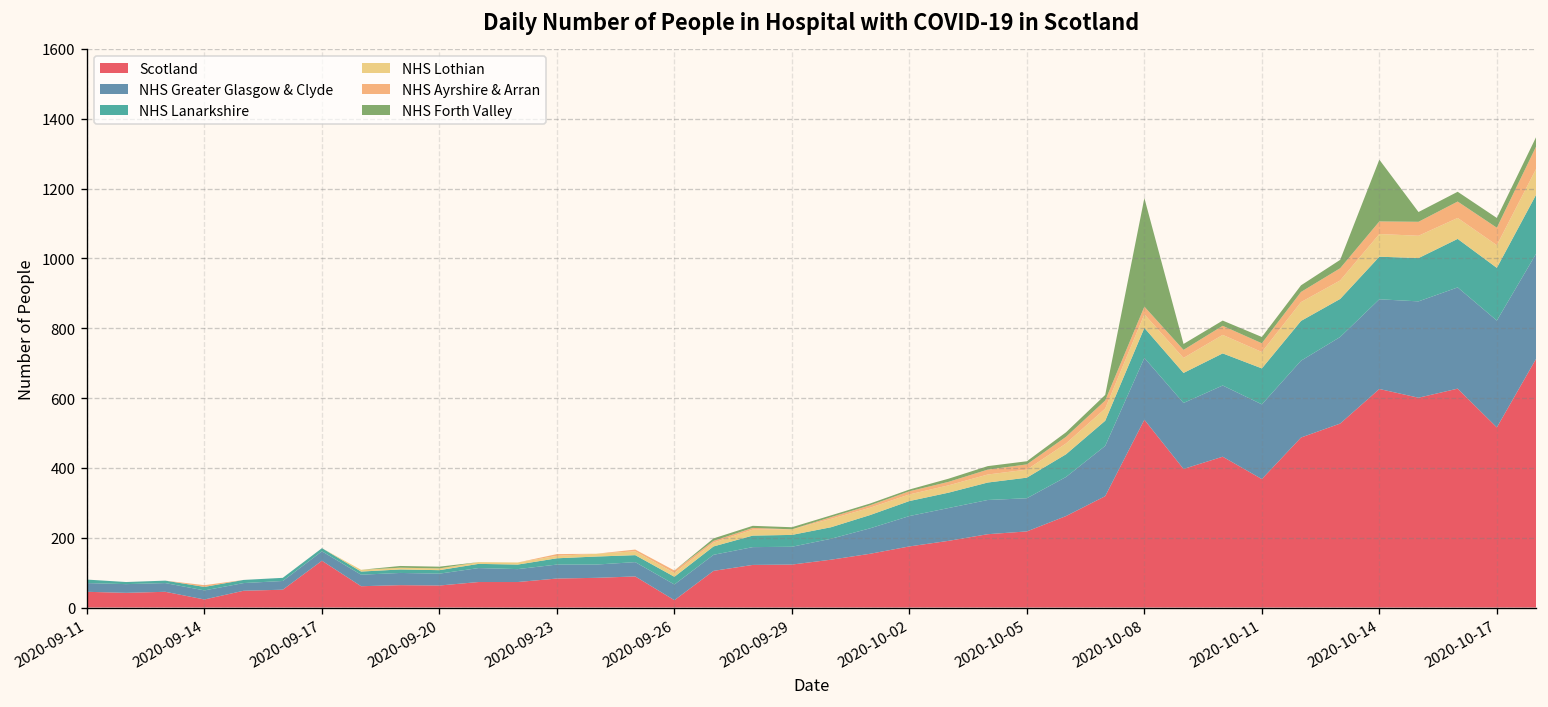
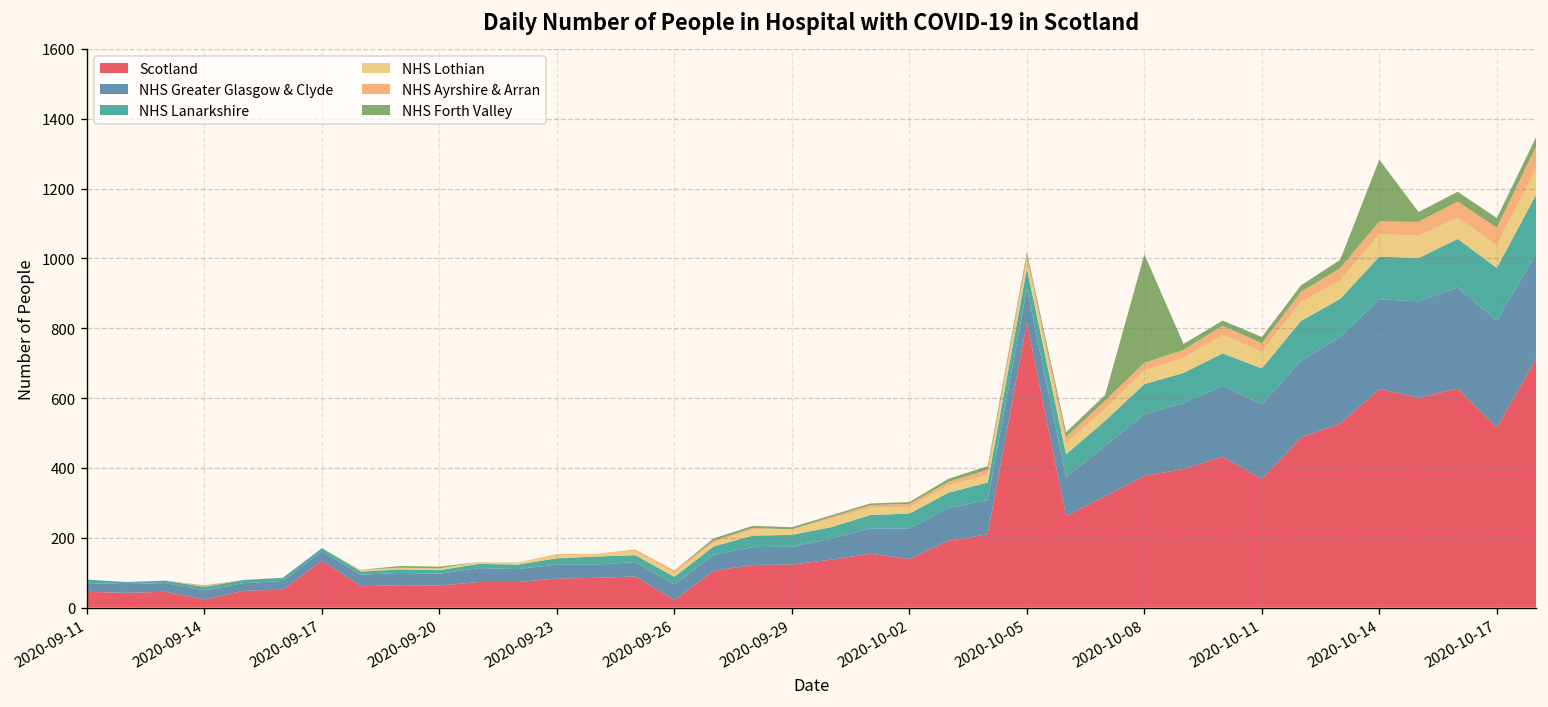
Scotland, 2020-10-02: 180 -> 140
Scotland, 2020-10-05: 220 -> 820
Scotland, 2020-10-08: 540 -> 380
